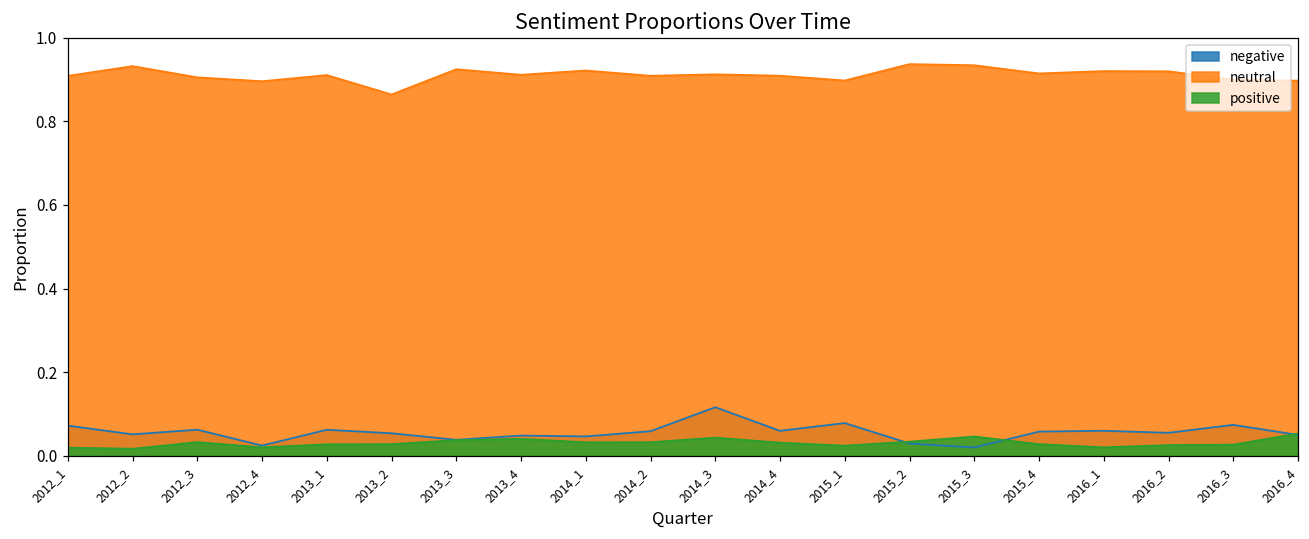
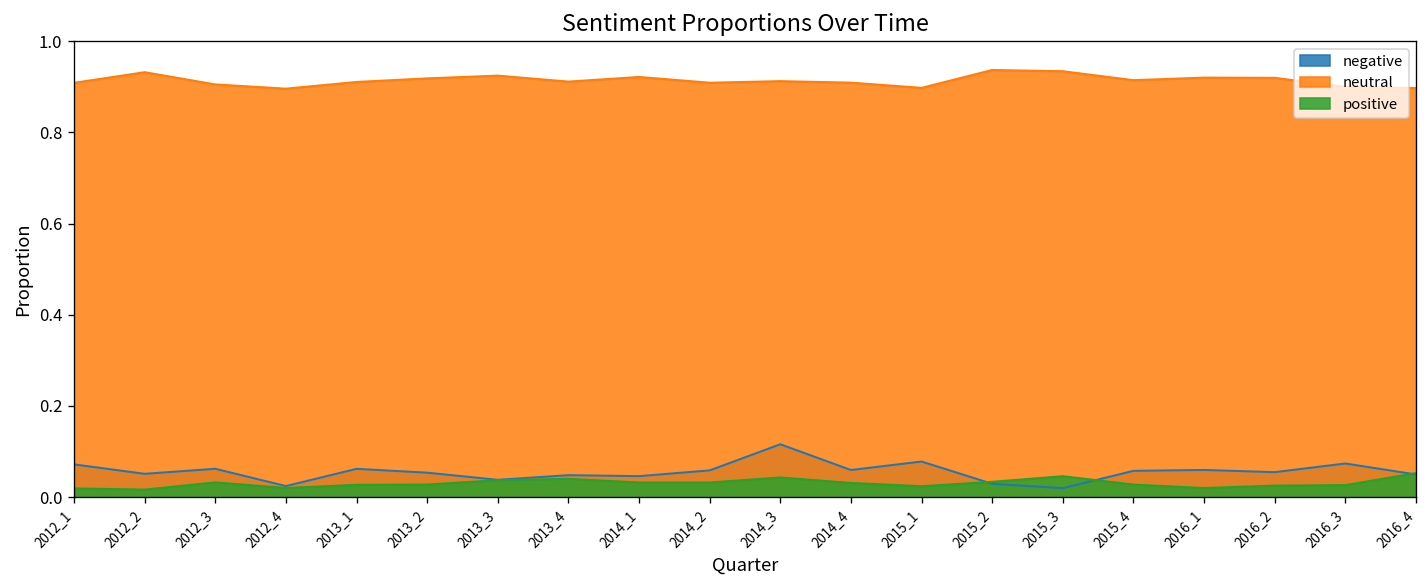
neutral, 2013_2: 0.86 -> 0.92
